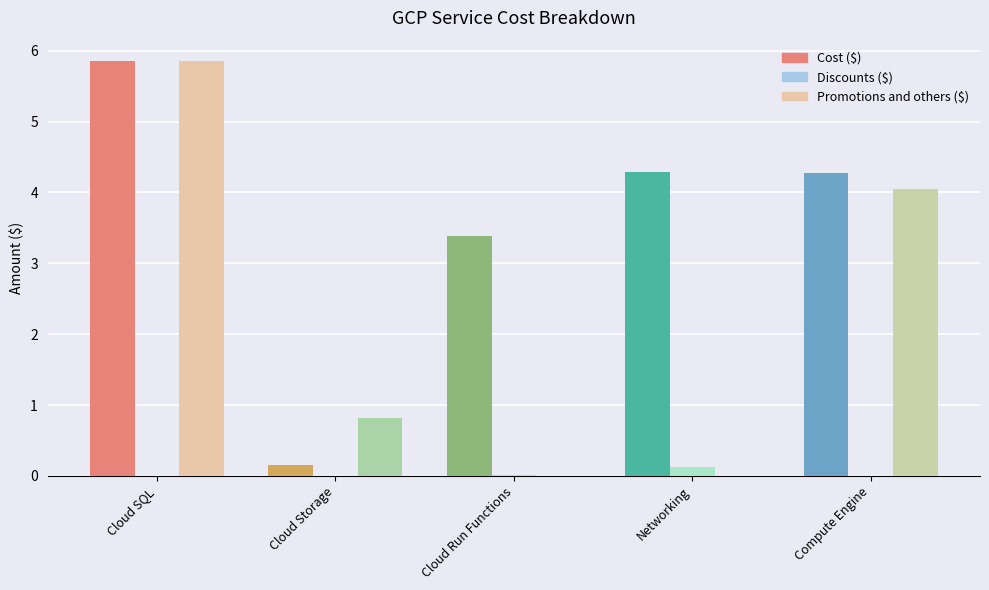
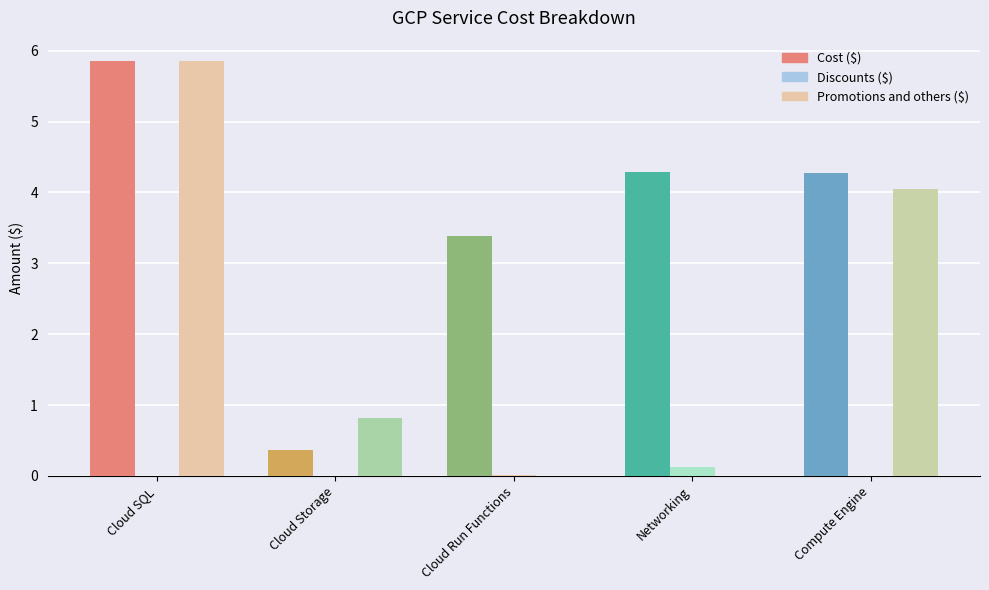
Cost ($), Cloud Storage: 0.2 -> 0.4
